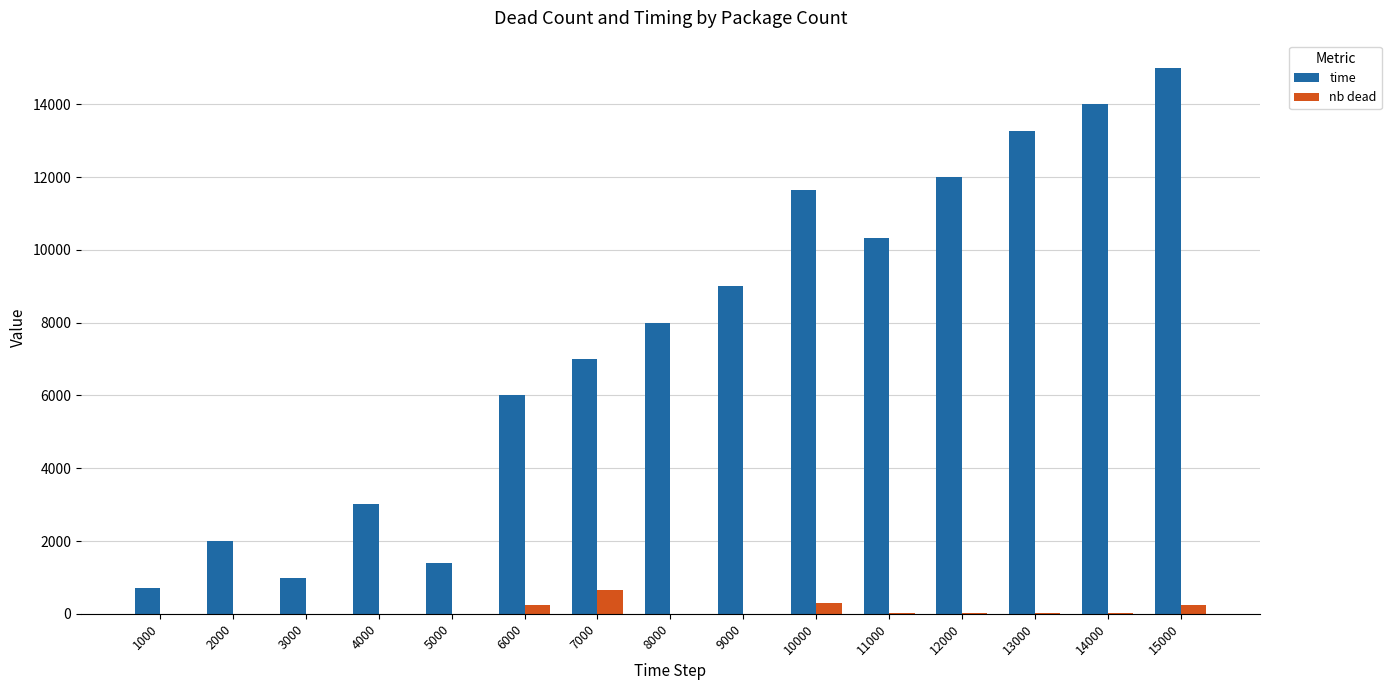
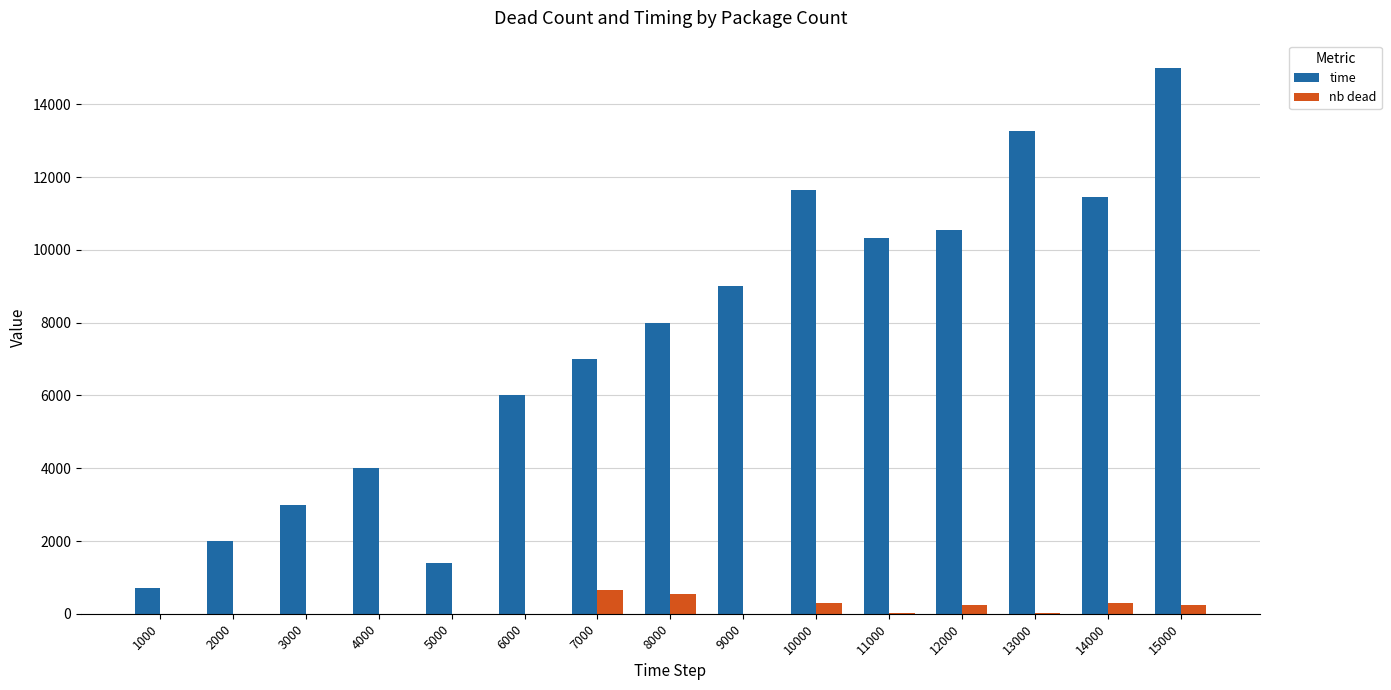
time, 3000: 1000 -> 3000
time, 4000: 3000 -> 4000
nb dead, 6000: 200 -> 0
nb dead, 8000: 0 -> 600
time, 12000: 12000 -> 10500
nb dead, 12000: 0 -> 300
time, 14000: 14000 -> 11500
nb dead, 14000: 0 -> 300
